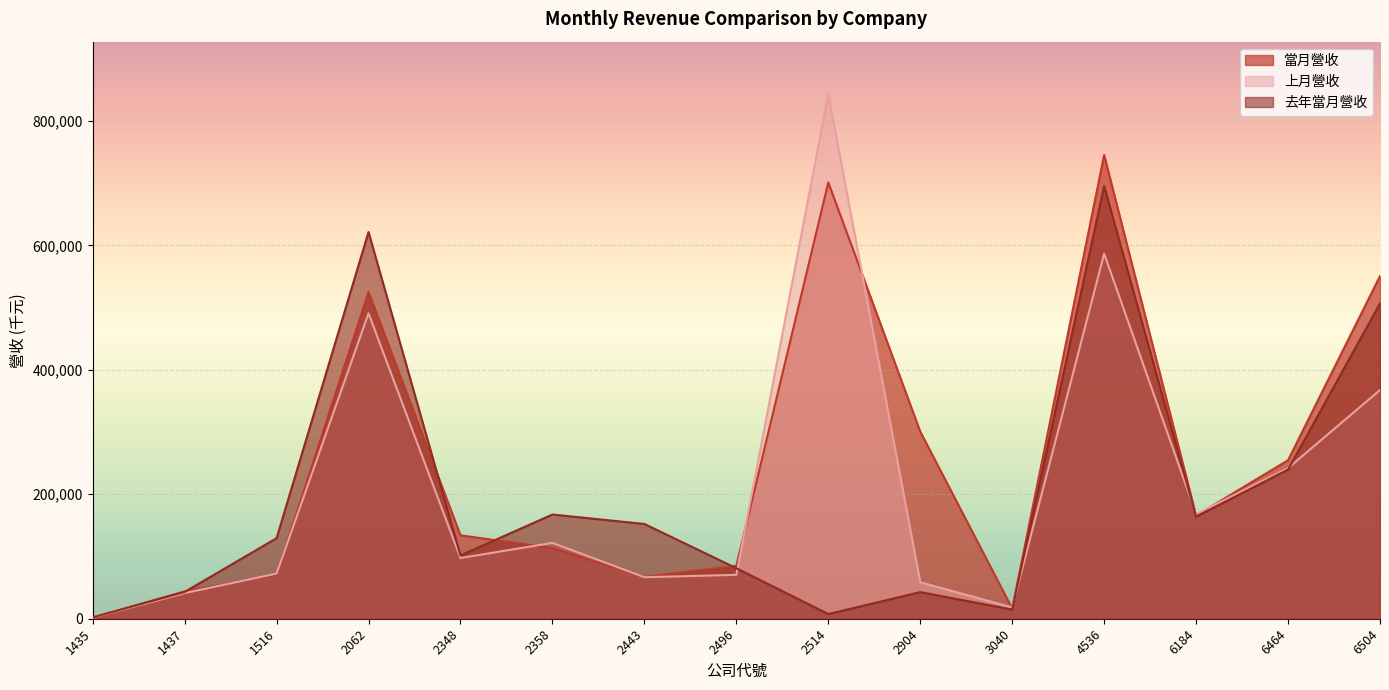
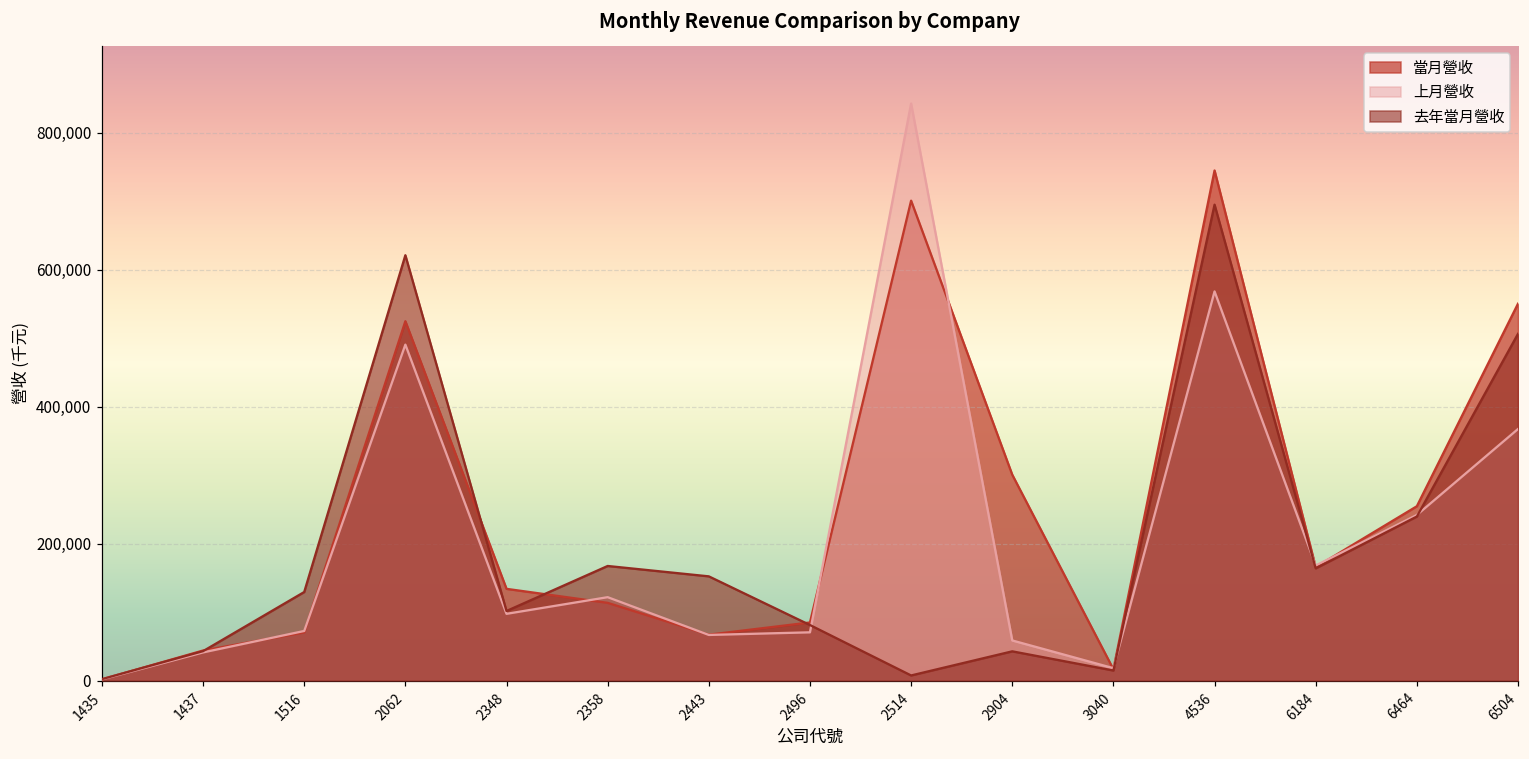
上月營收, 4536: 590,000 -> 570,000
